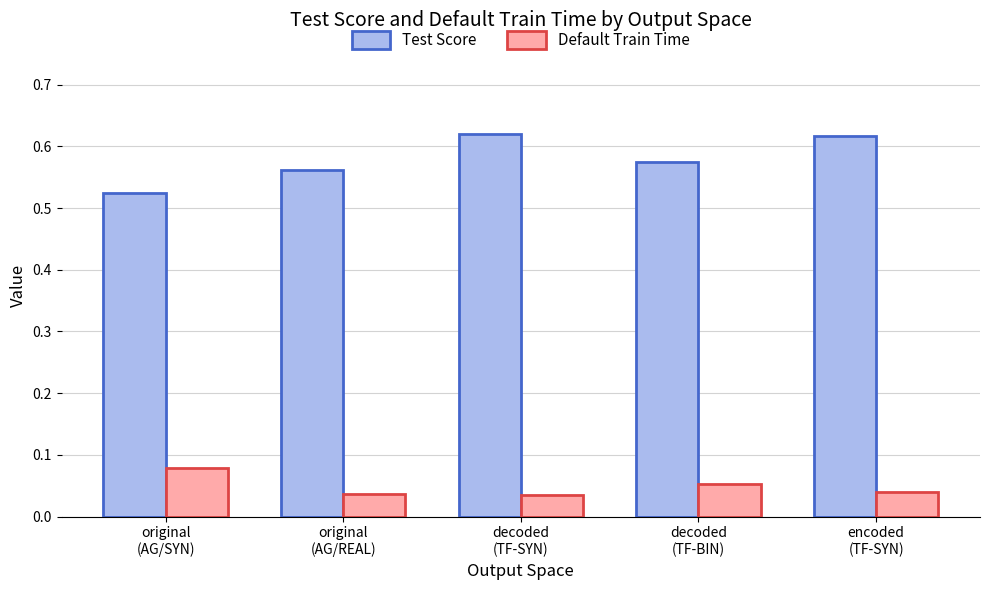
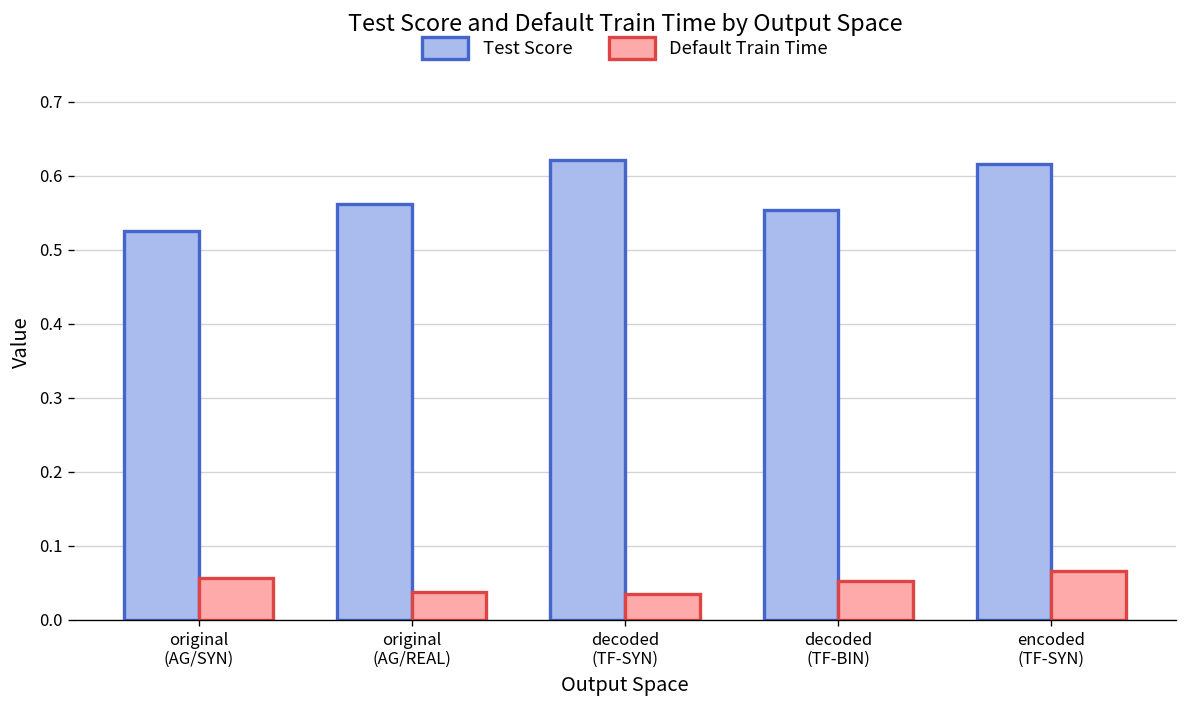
Default Train Time, original (AG/SYN): 0.08 -> 0.06
Test Score, decoded (TF-BIN): 0.57 -> 0.55
Default Train Time, encoded (TF-SYN): 0.04 -> 0.07
